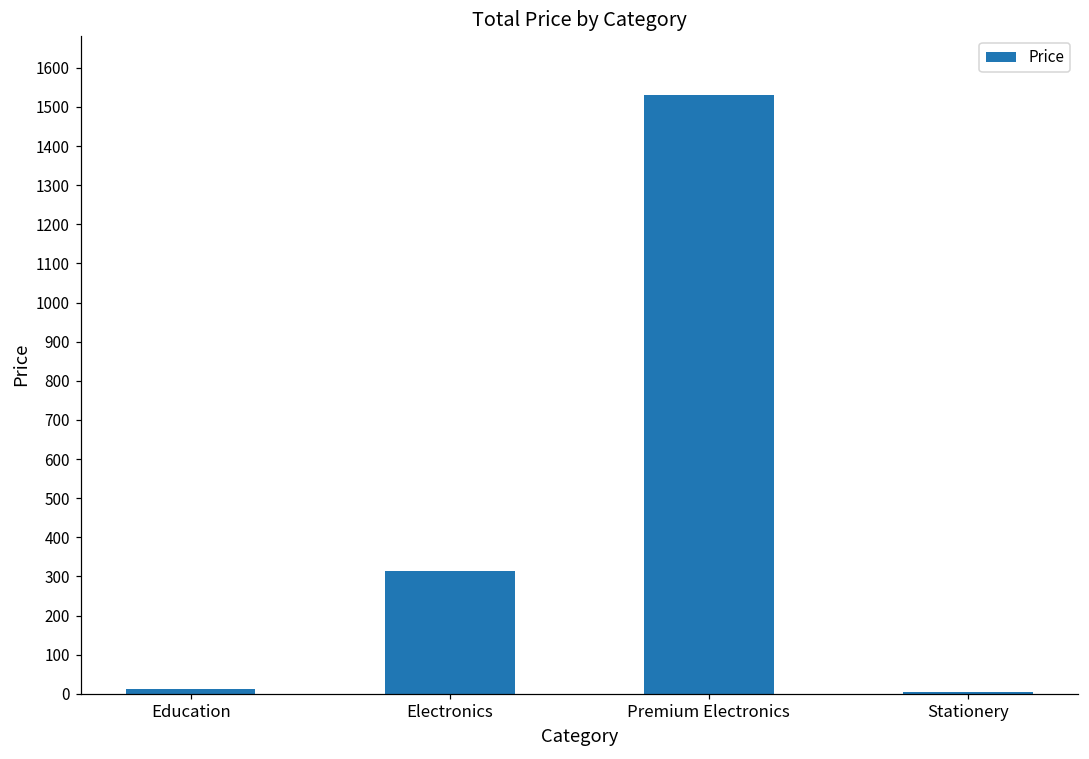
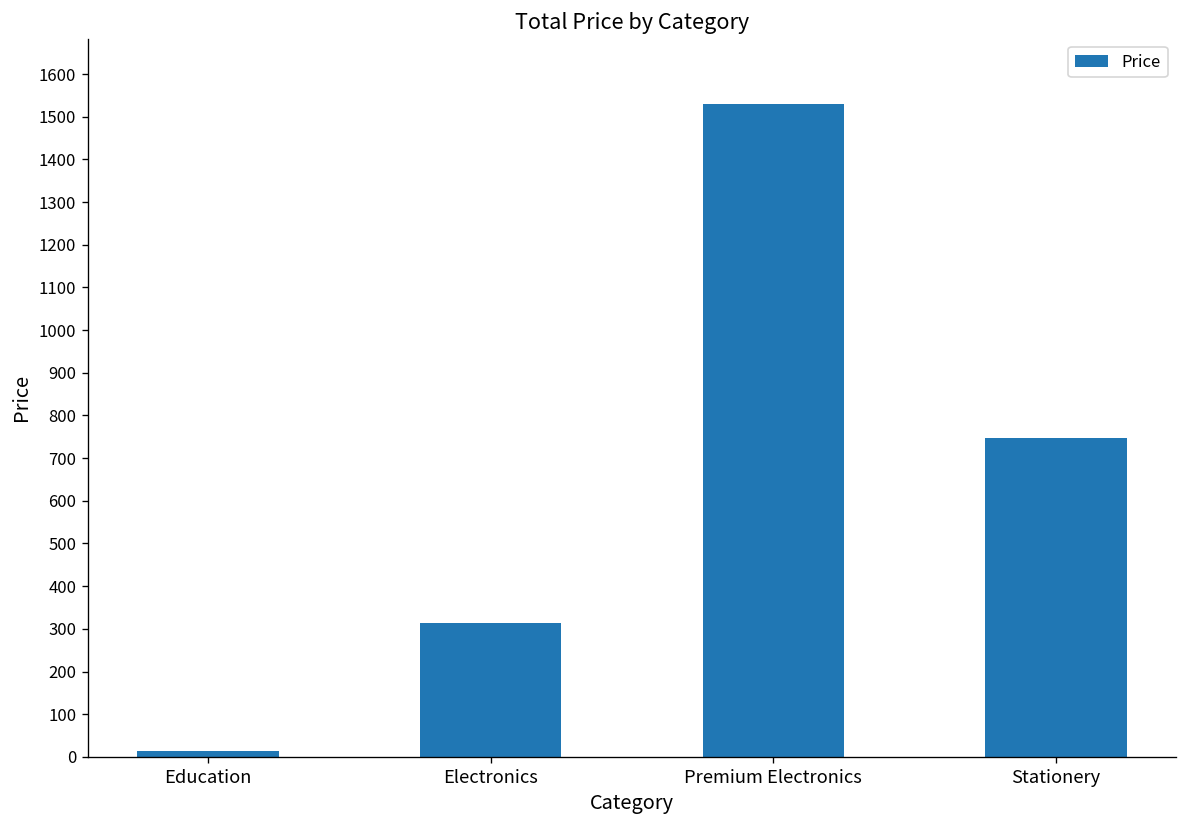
Stationery: 0 -> 750
